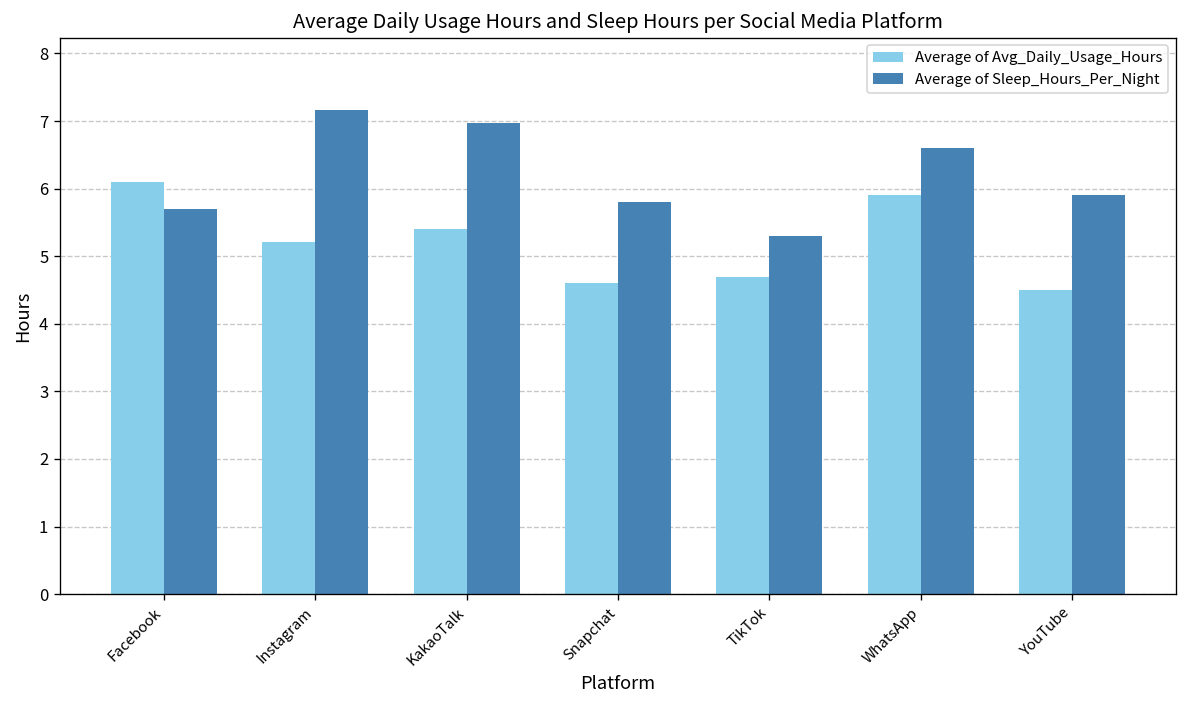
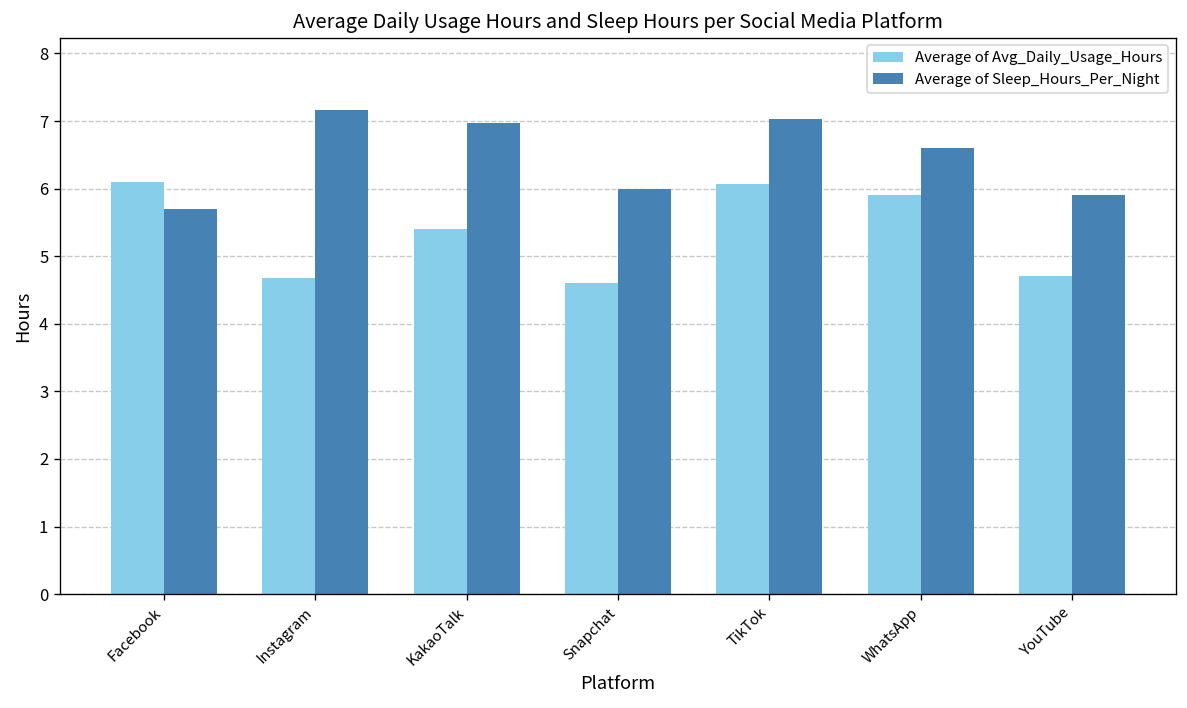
Average of Avg_Daily_Usage_Hours, Instagram: 5.2 -> 4.7
Average of Sleep_Hours_Per_Night, Snapchat: 5.8 -> 6.0
Average of Avg_Daily_Usage_Hours, TikTok: 4.7 -> 6.1
Average of Sleep_Hours_Per_Night, TikTok: 5.3 -> 7.0
Average of Avg_Daily_Usage_Hours, YouTube: 4.5 -> 4.7
